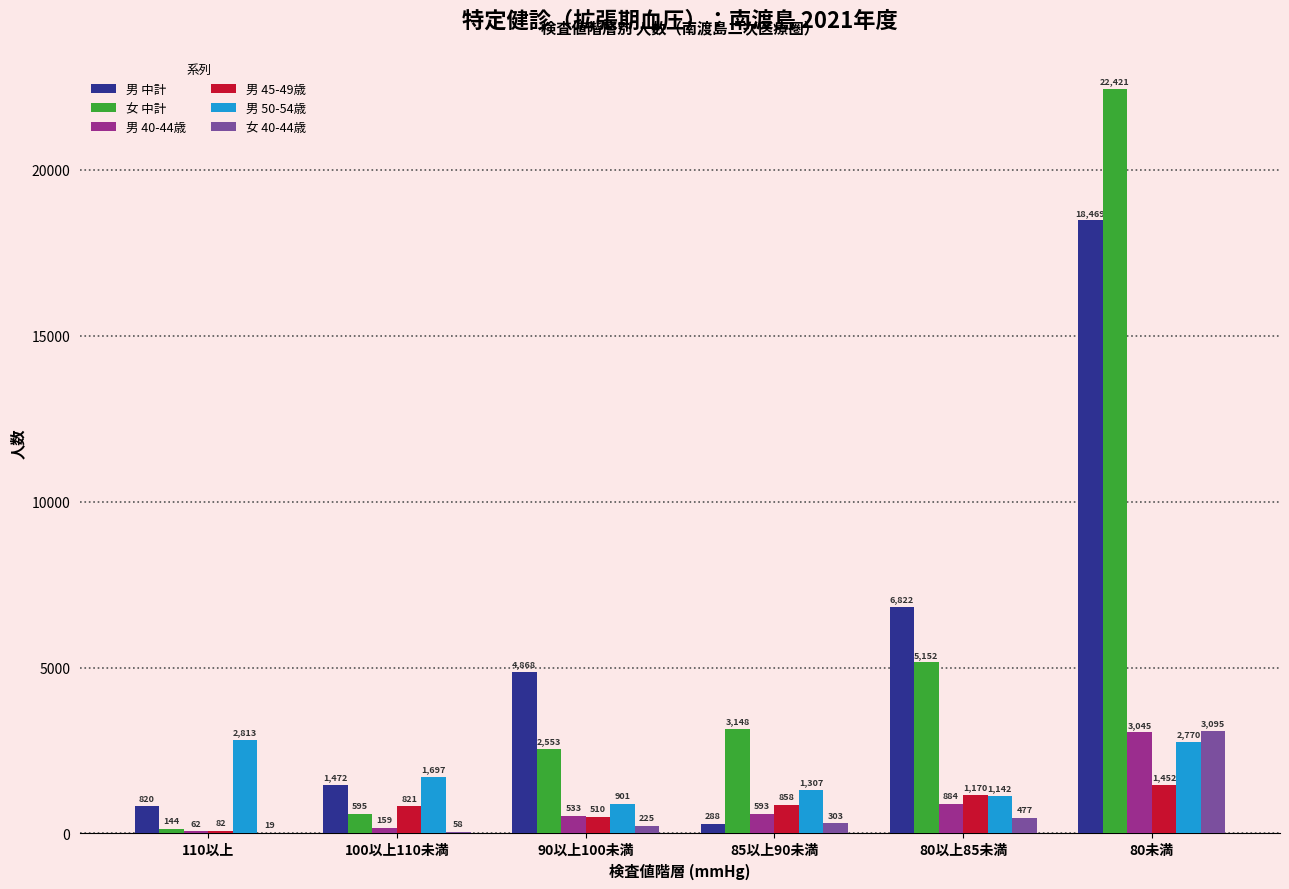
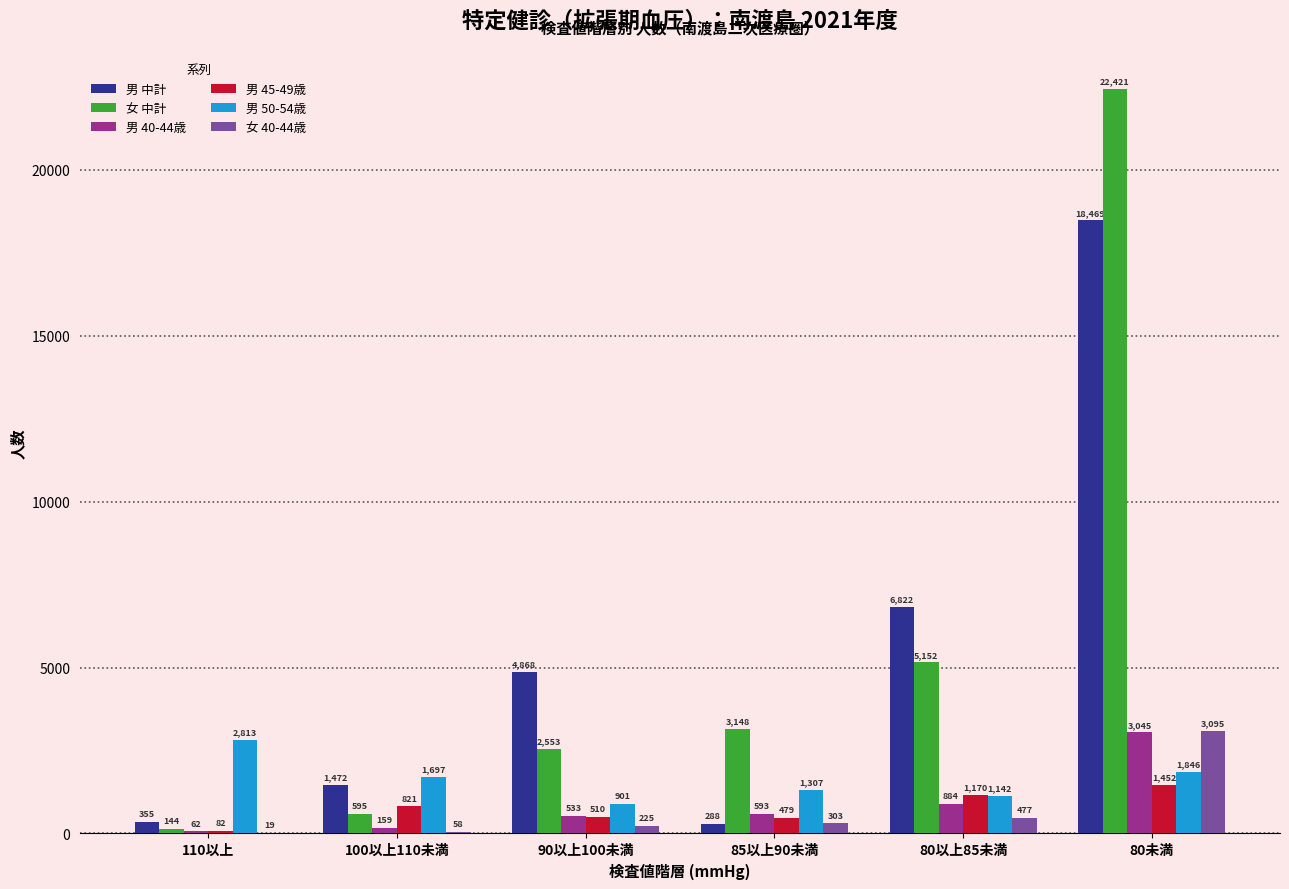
男 中計, 110以上: 820 -> 355
男 45-49歳, 85以上90未満: 858 -> 479
男 50-54歳, 80未満: 2,770 -> 1,846
